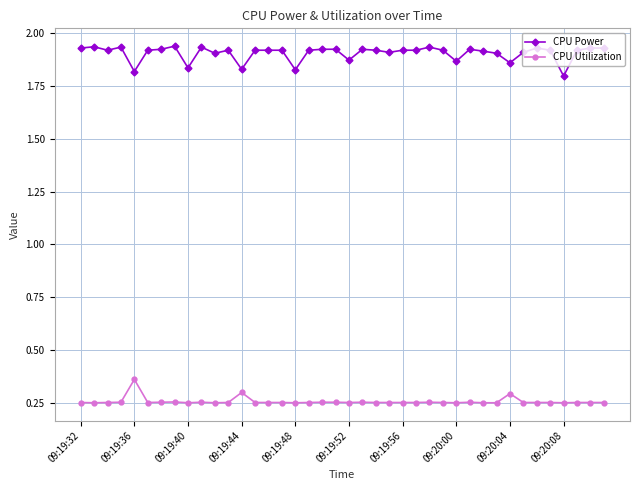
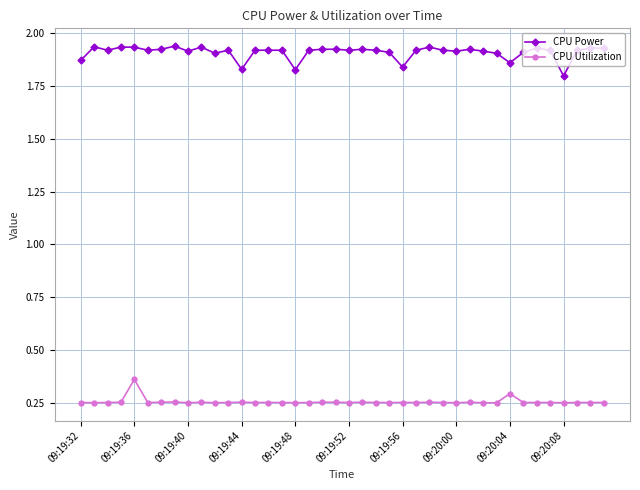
CPU Power, 09:19:32: 1.93 -> 1.87
CPU Power, 09:19:36: 1.82 -> 1.94
CPU Power, 09:19:40: 1.84 -> 1.92
CPU Utilization, 09:19:44: 0.30 -> 0.25
CPU Power, 09:19:52: 1.87 -> 1.92
CPU Power, 09:19:56: 1.92 -> 1.84
CPU Power, 09:20:00: 1.87 -> 1.92
